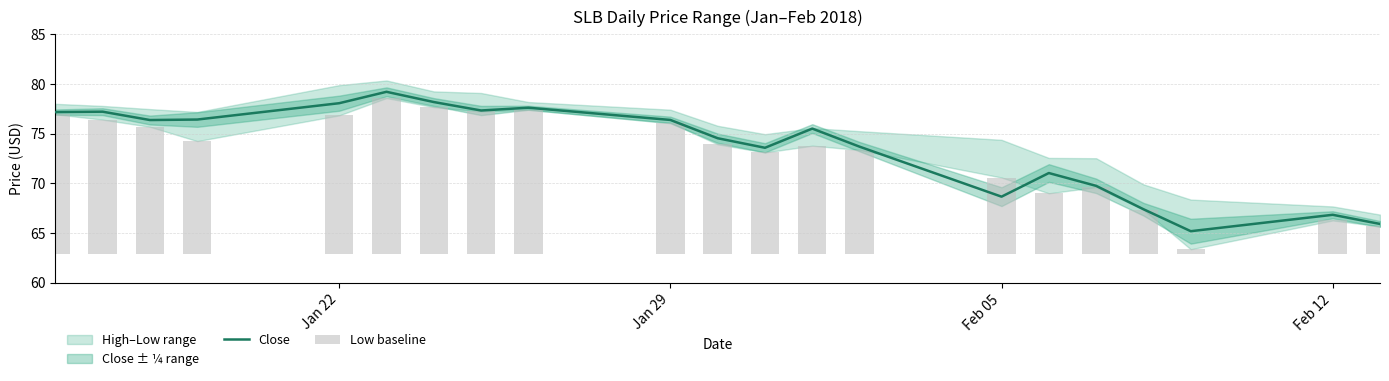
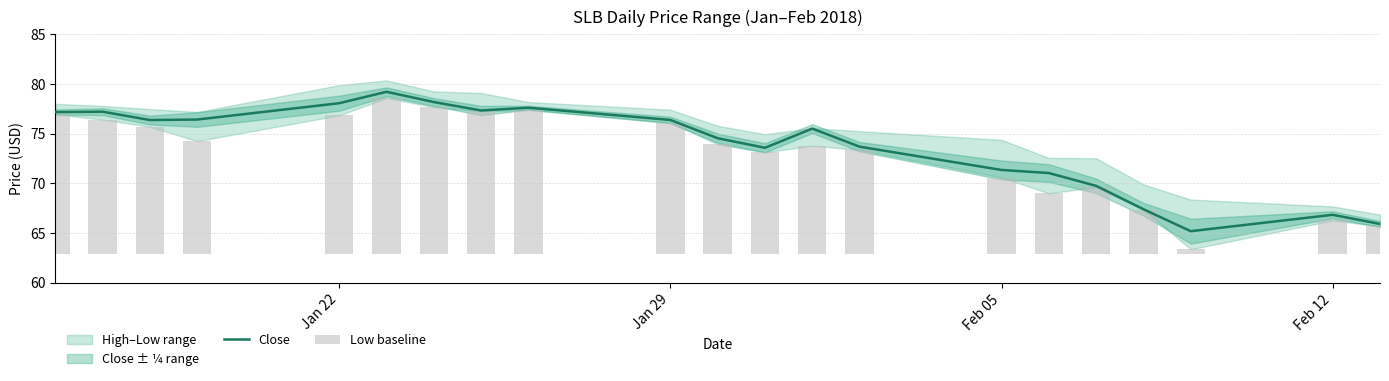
Close, Feb 05: 69 -> 71
